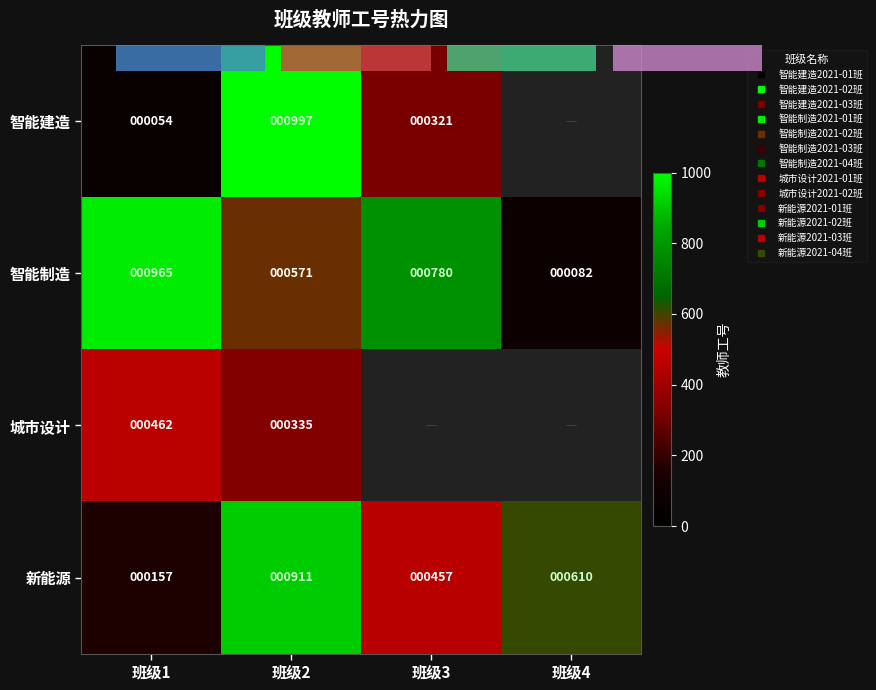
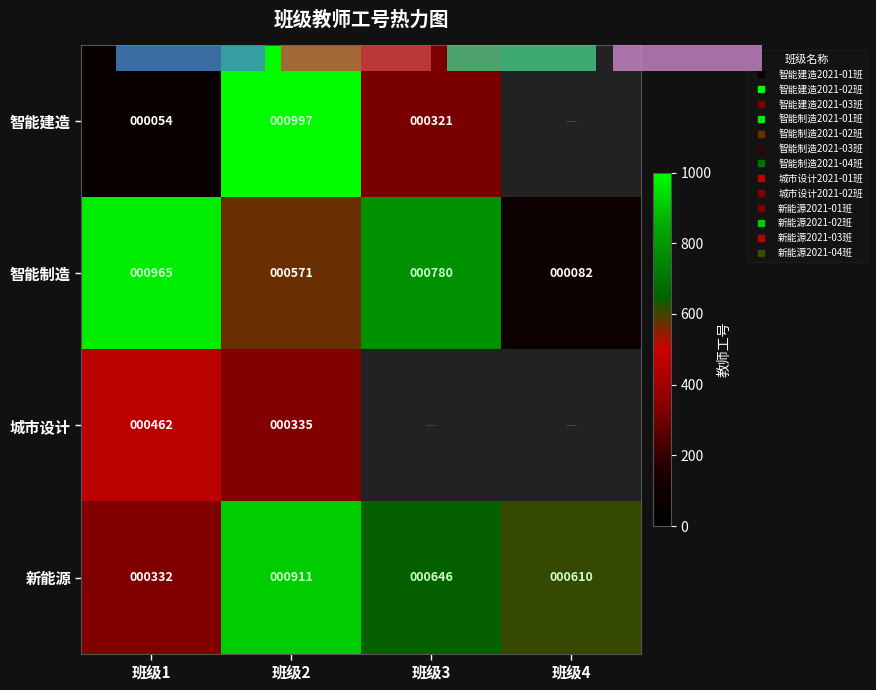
班级教师工号热力图, 新能源, 班级1: 000157 -> 000332
班级教师工号热力图, 新能源, 班级3: 000457 -> 000646
